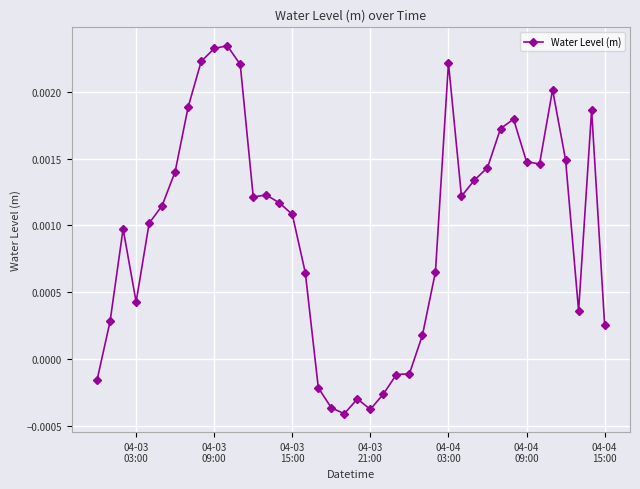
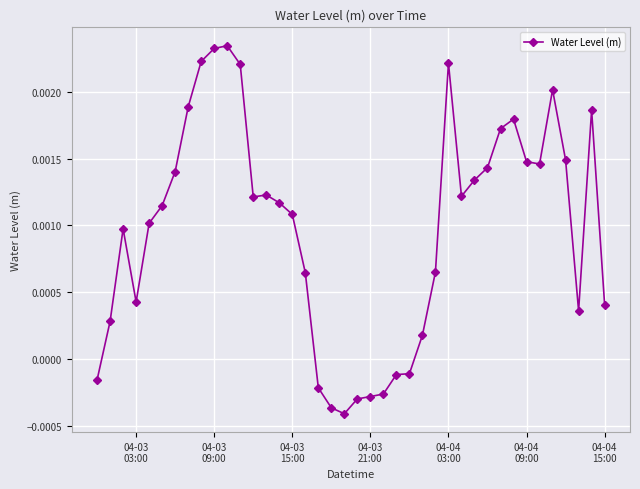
04-03 21:00: -0.00038 -> -0.00028
04-04 15:00: 0.00026 -> 0.00041
